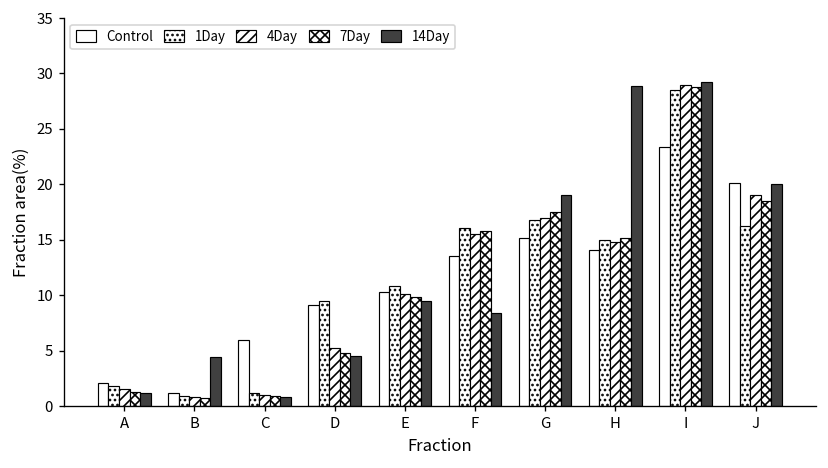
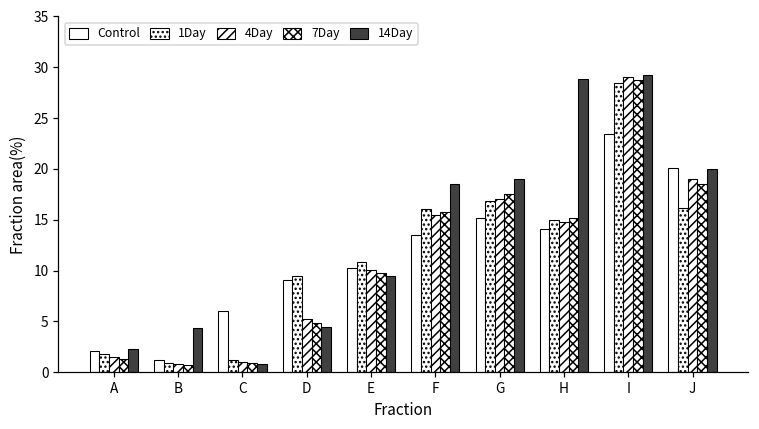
14Day, A: 1 -> 2
14Day, F: 8 -> 19
